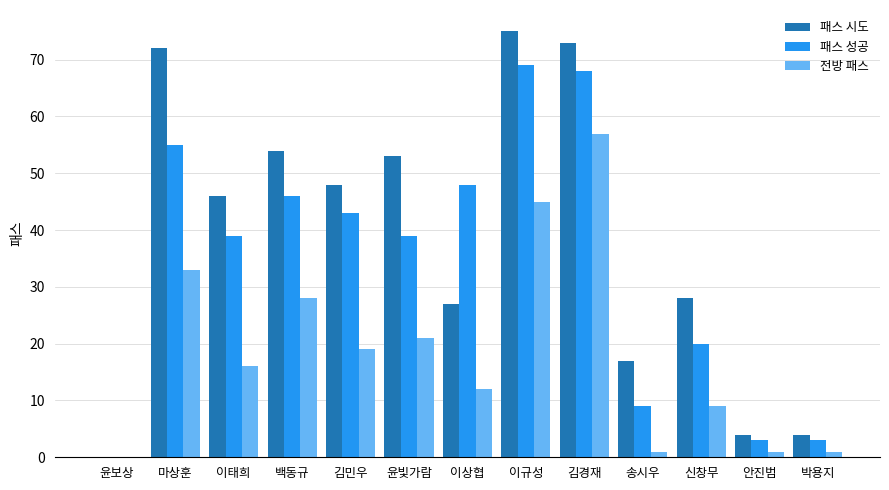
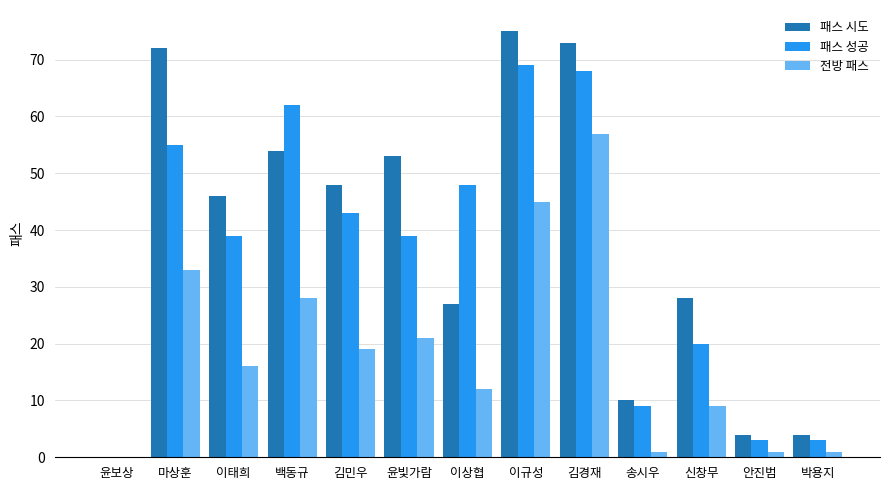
패스 성공, 백동규: 46 -> 62
패스 시도, 송시우: 17 -> 10
